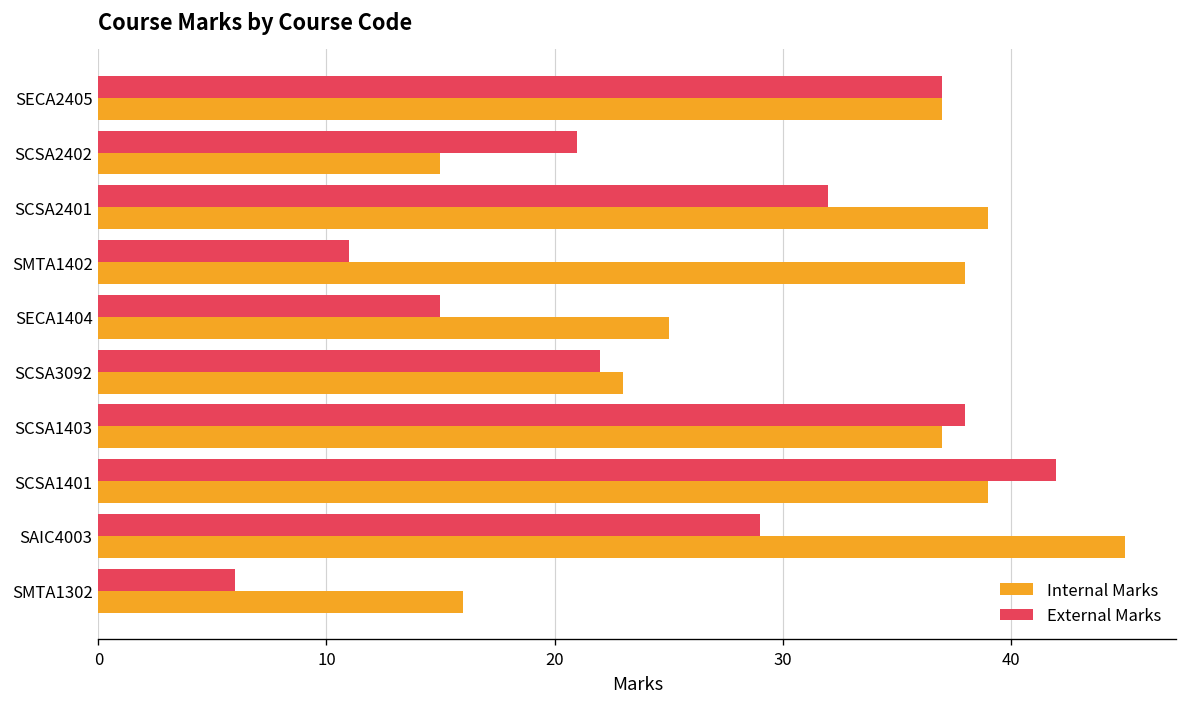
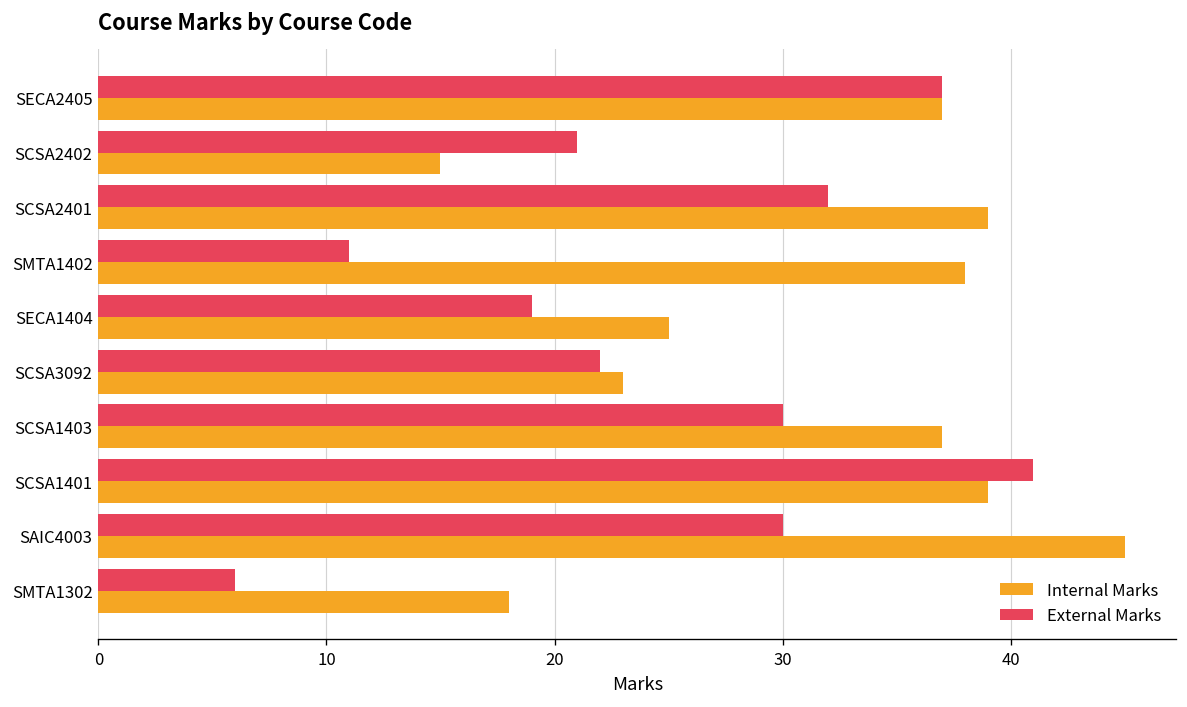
External Marks, SECA1404: 15 -> 19
External Marks, SCSA1403: 38 -> 30
External Marks, SCSA1401: 42 -> 41
External Marks, SAIC4003: 29 -> 30
Internal Marks, SMTA1302: 16 -> 18
